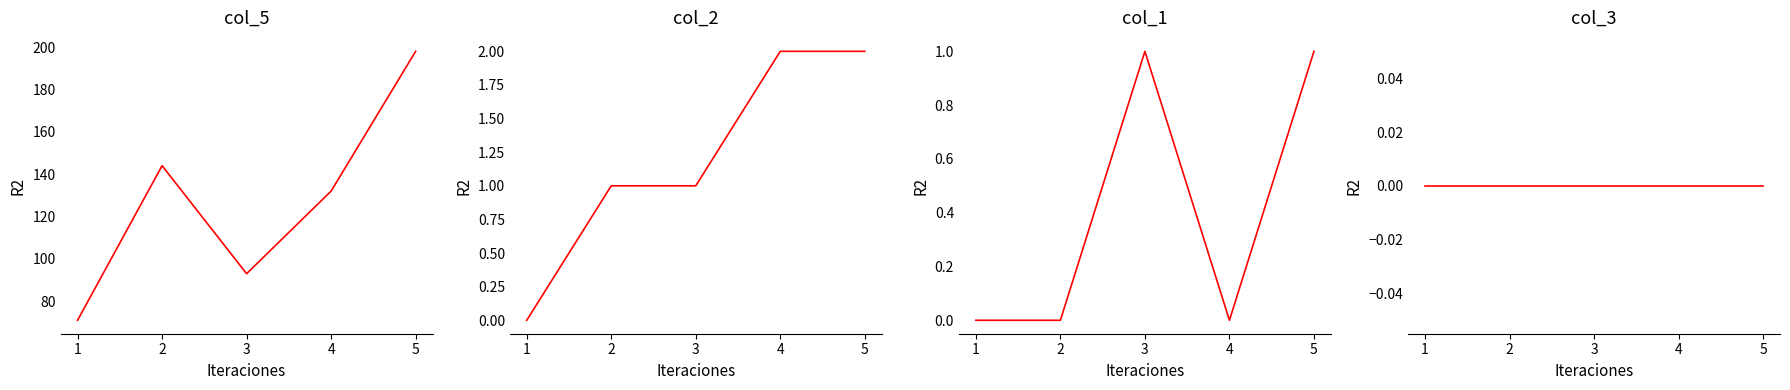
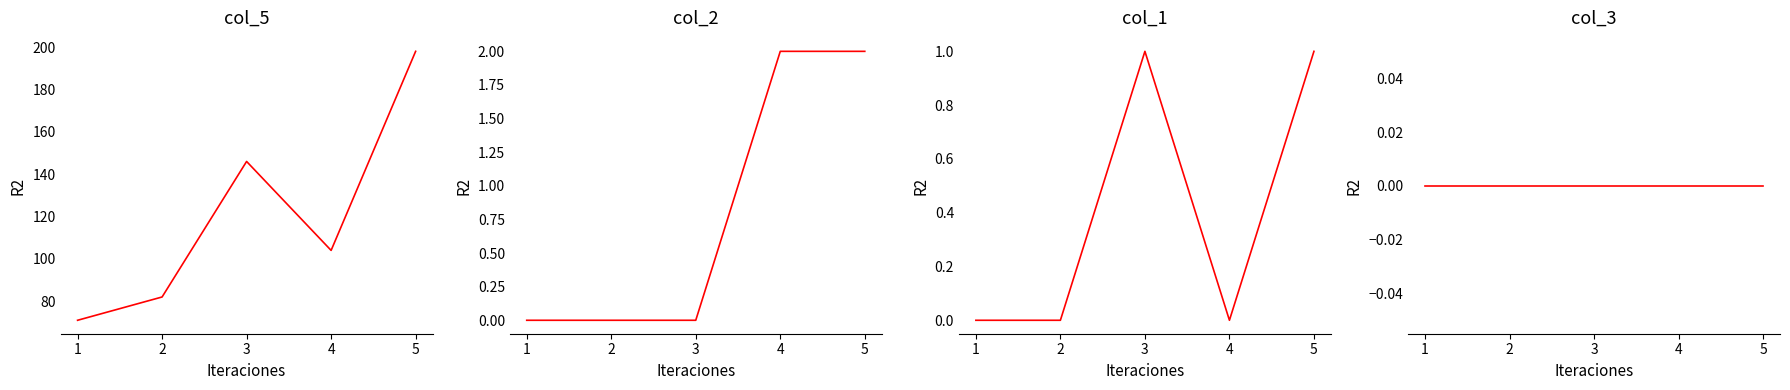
col_5, 2: 144 -> 82
col_5, 3: 93 -> 146
col_5, 4: 132 -> 104
col_2, 2: 1 -> 0
col_2, 3: 1 -> 0
